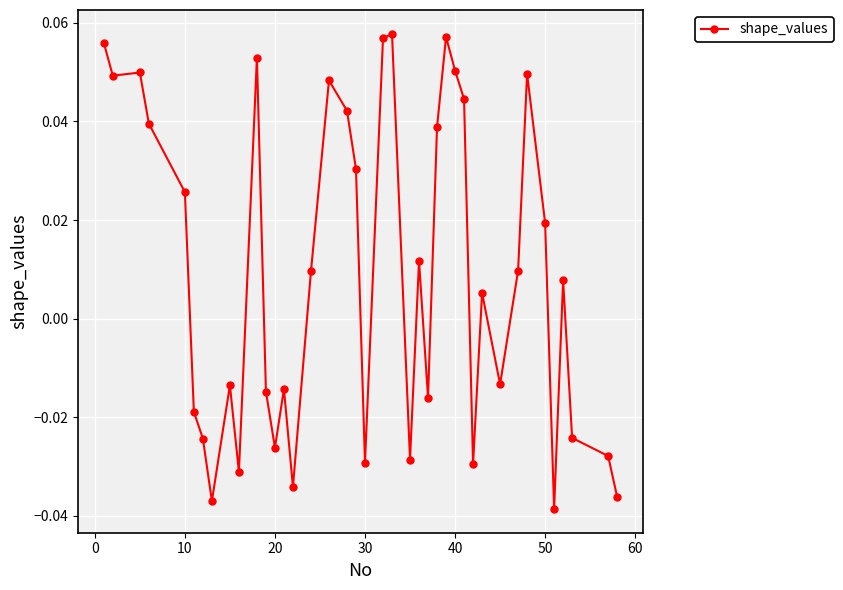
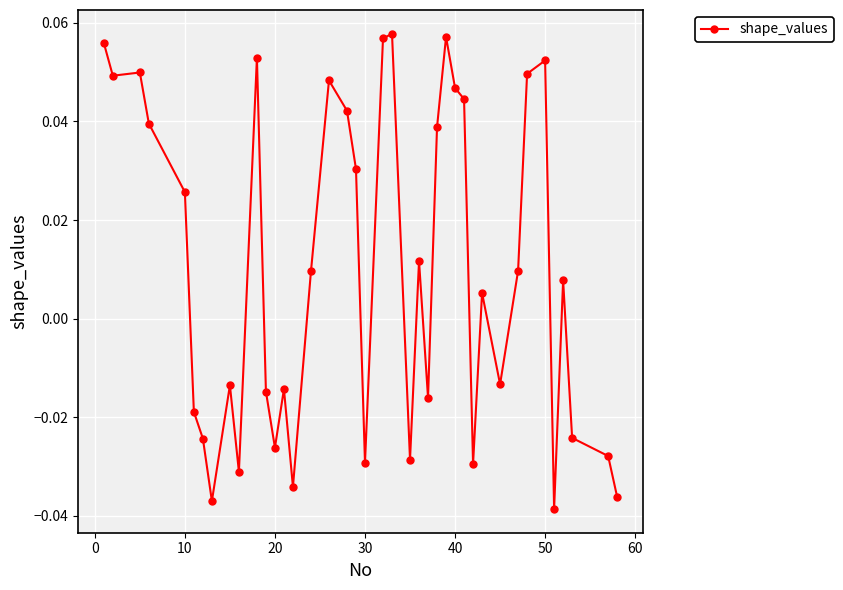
40: 0.050 -> 0.047
50: 0.019 -> 0.052
